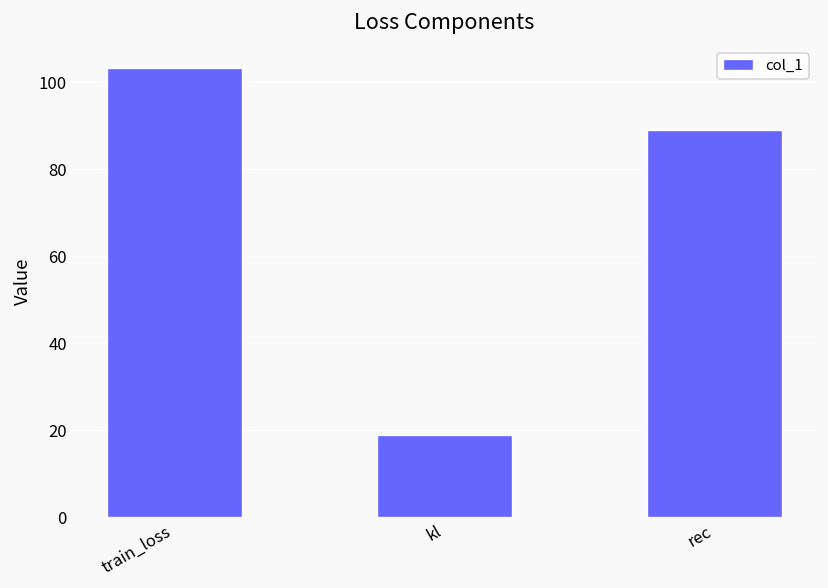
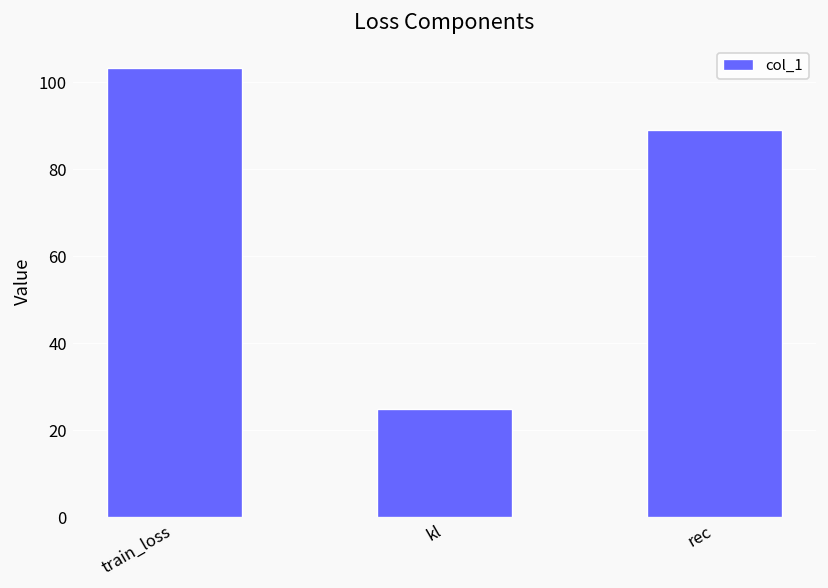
kl: 19 -> 25
